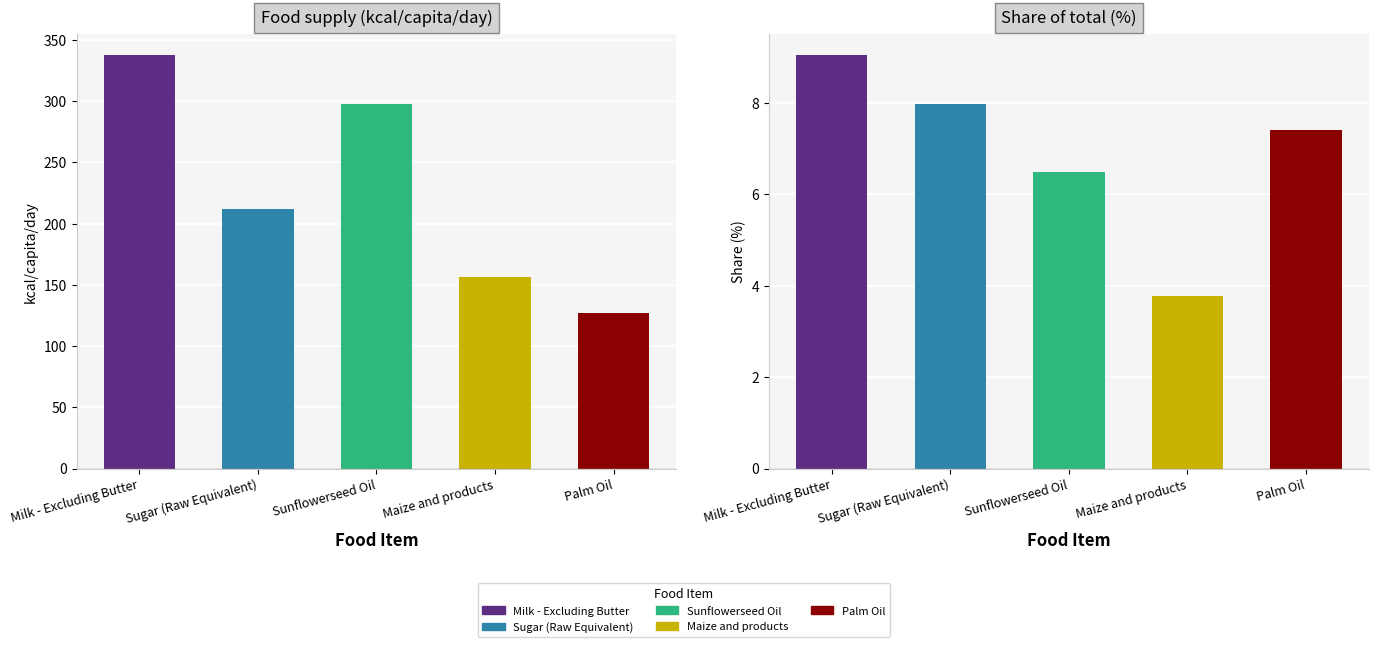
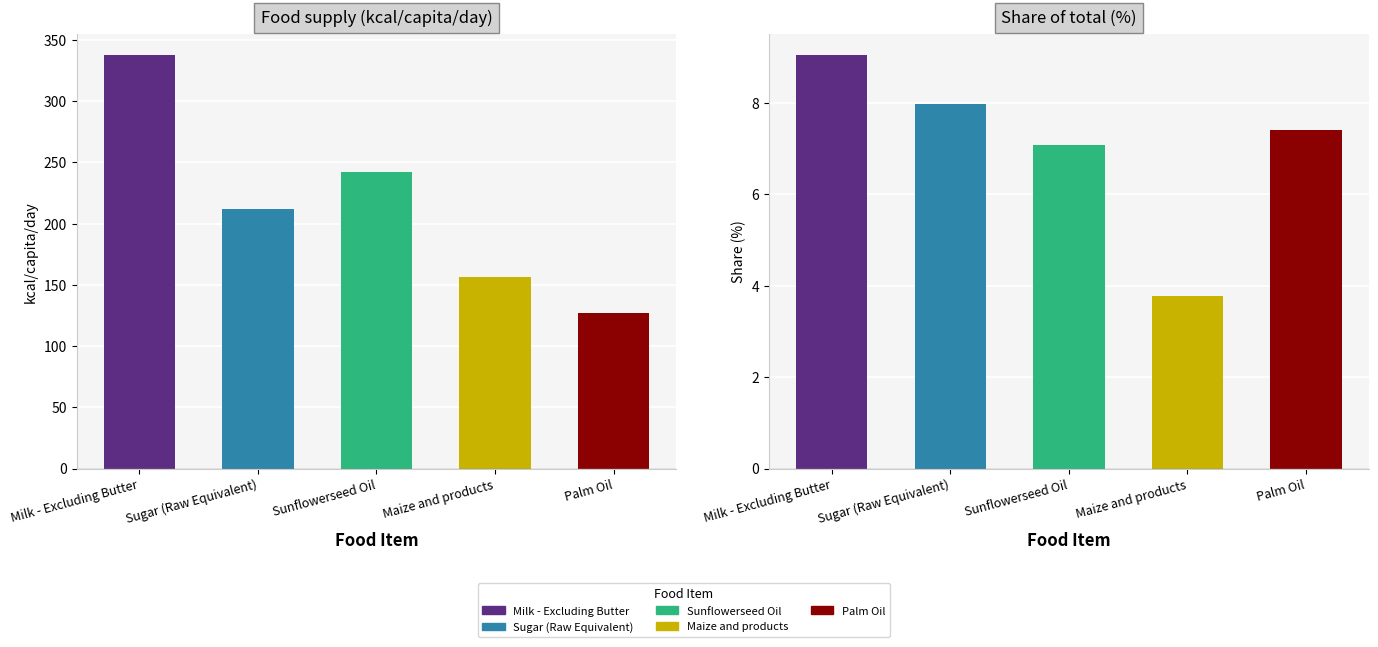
Food supply (kcal/capita/day), Sunflowerseed Oil: 298 -> 242
Share of total (%), Sunflowerseed Oil: 6.5 -> 7.1
